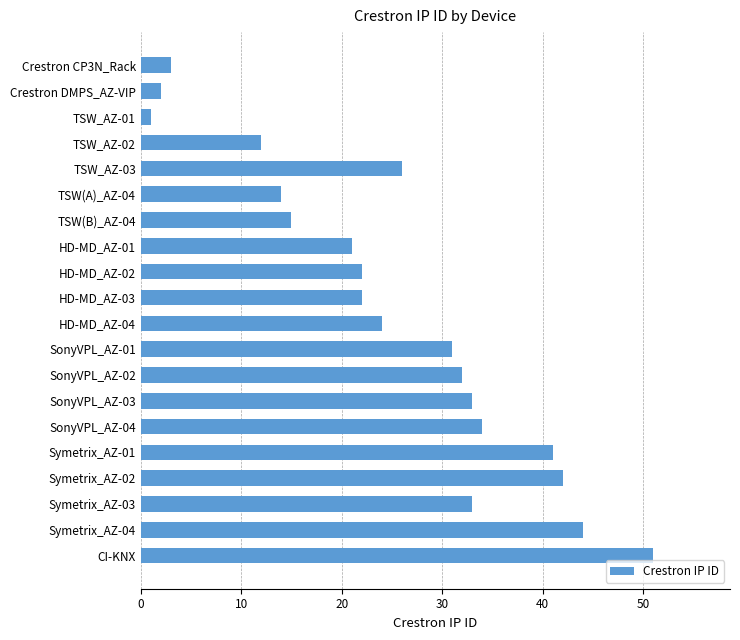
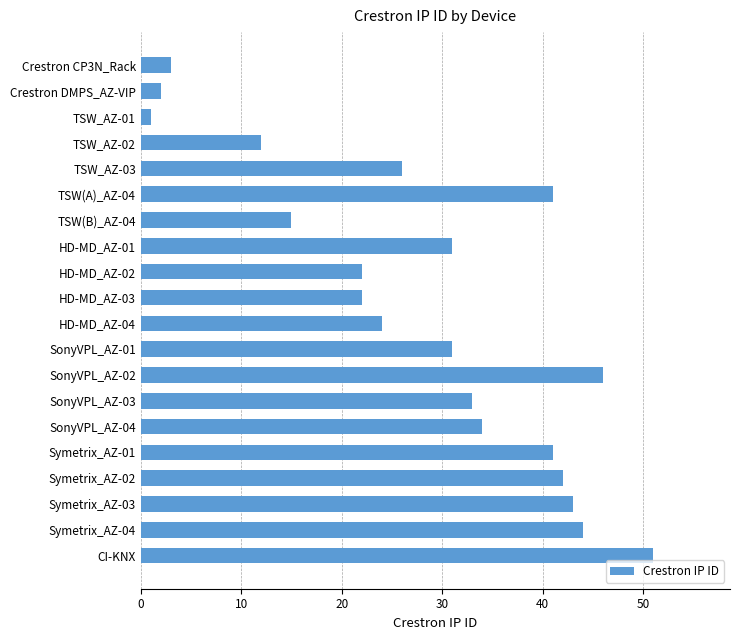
TSW(A)_AZ-04: 14 -> 41
HD-MD_AZ-01: 21 -> 31
SonyVPL_AZ-02: 32 -> 46
Symetrix_AZ-03: 33 -> 43
